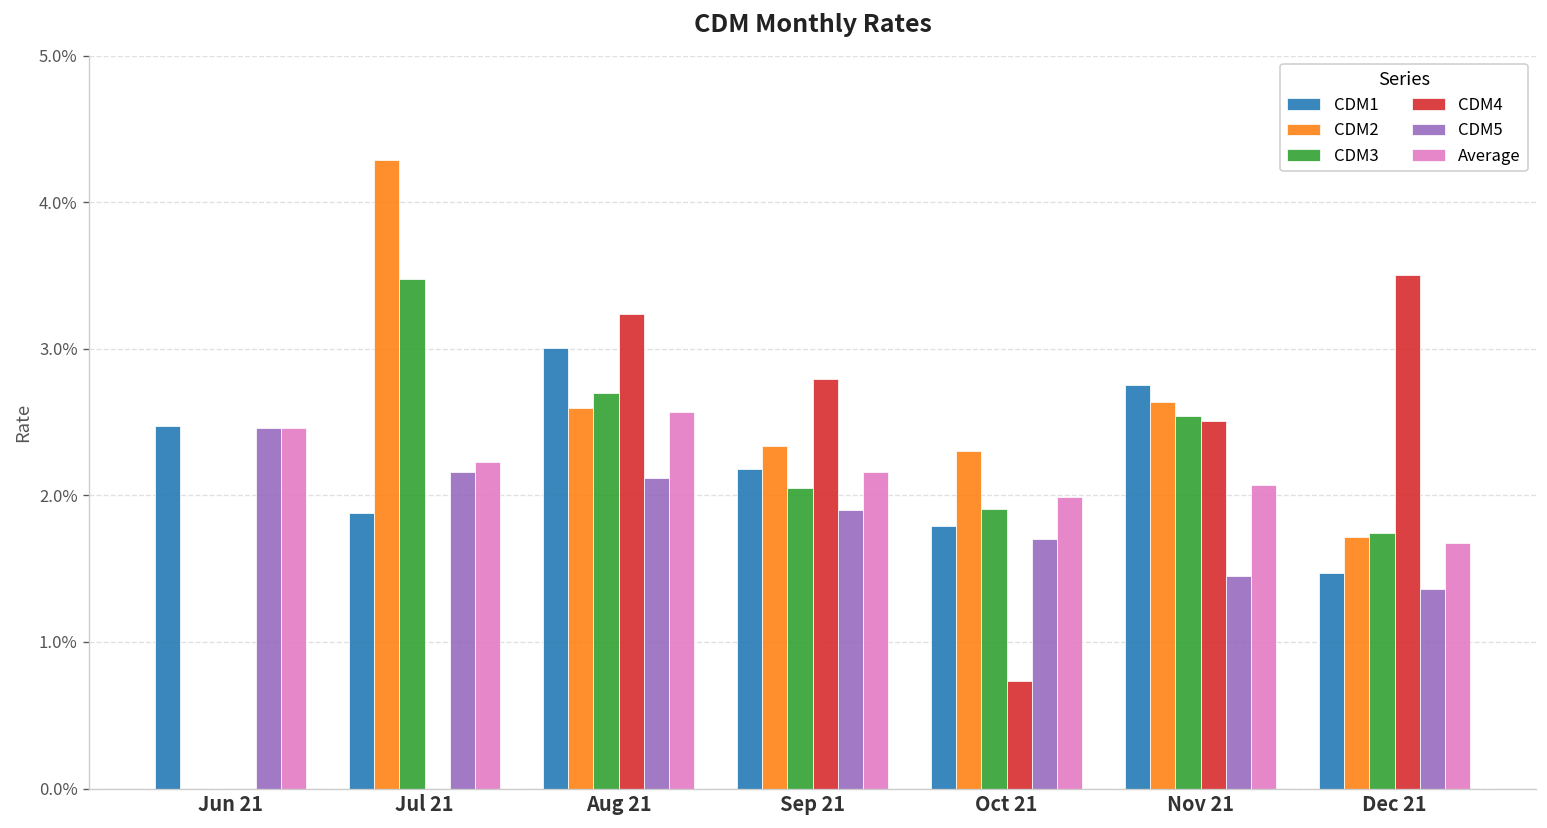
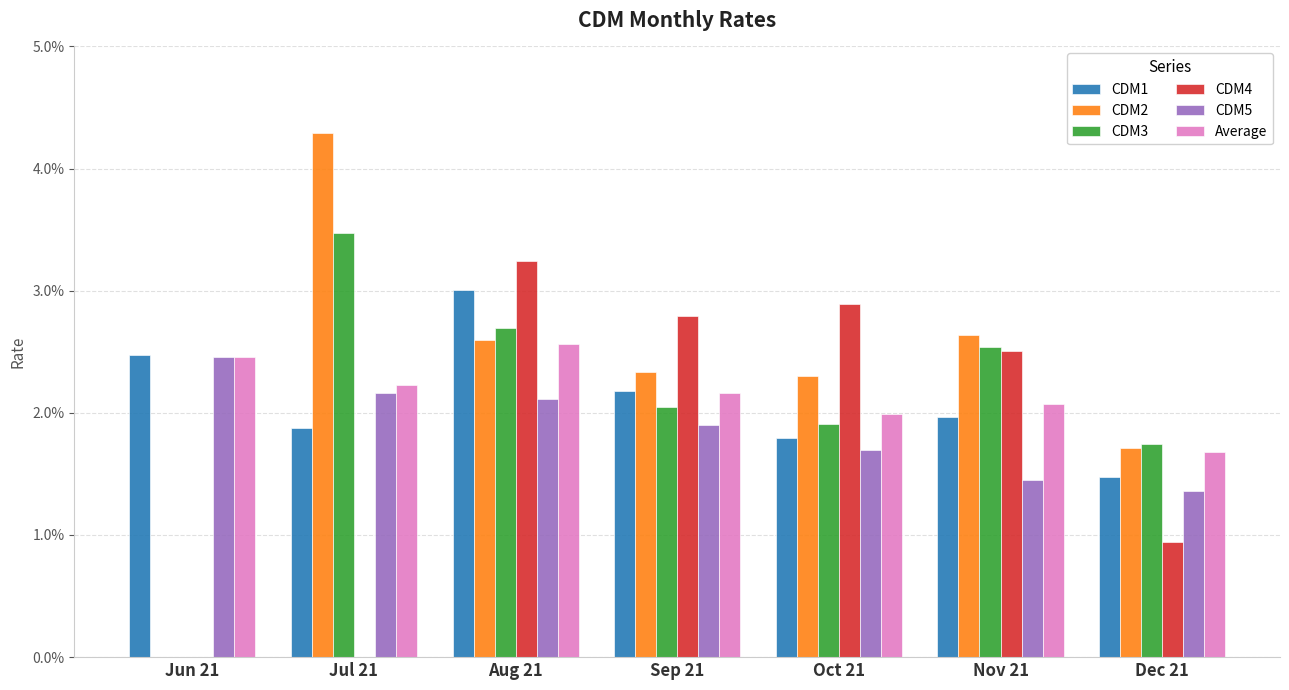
CDM4, Oct 21: 0.73% -> 2.89%
CDM1, Nov 21: 2.75% -> 1.96%
CDM4, Dec 21: 3.50% -> 0.95%
